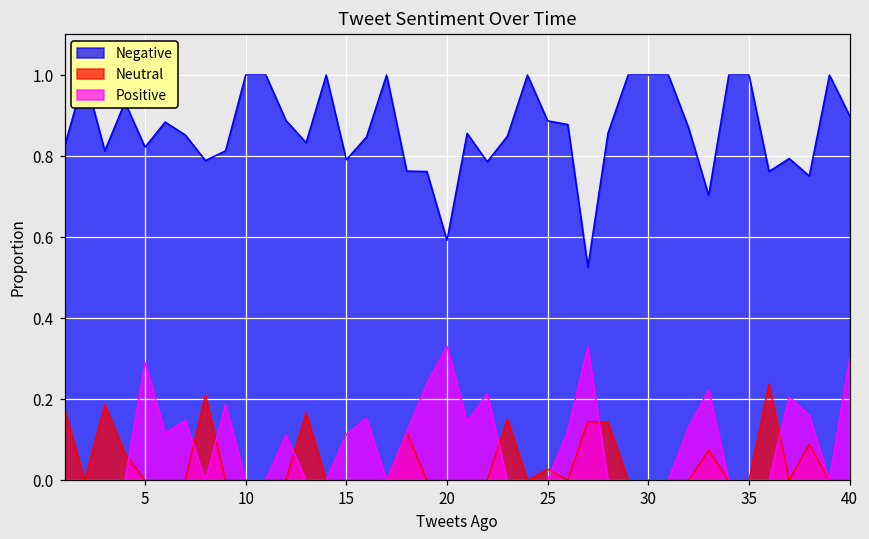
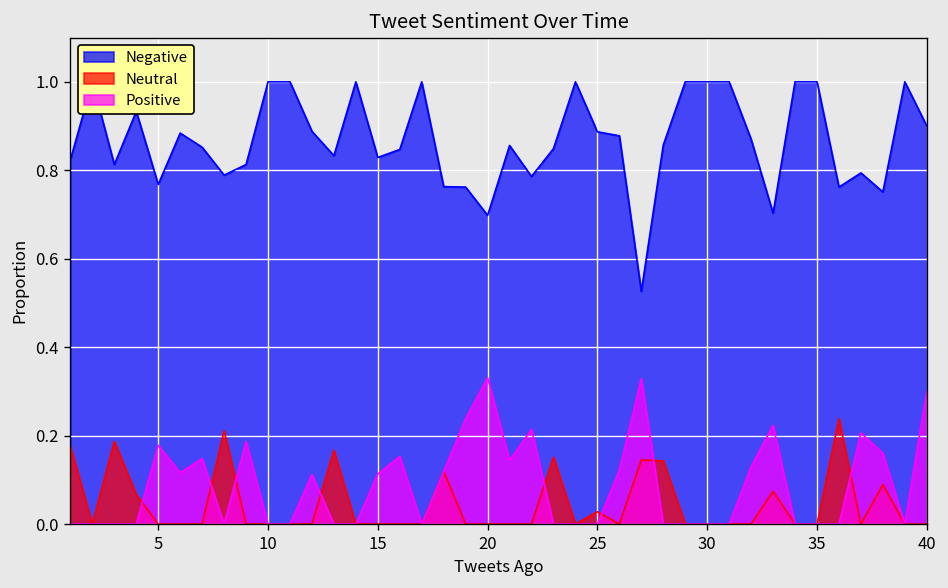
Negative, 5: 0.82 -> 0.77
Positive, 5: 0.29 -> 0.18
Negative, 15: 0.79 -> 0.83
Negative, 20: 0.59 -> 0.70
